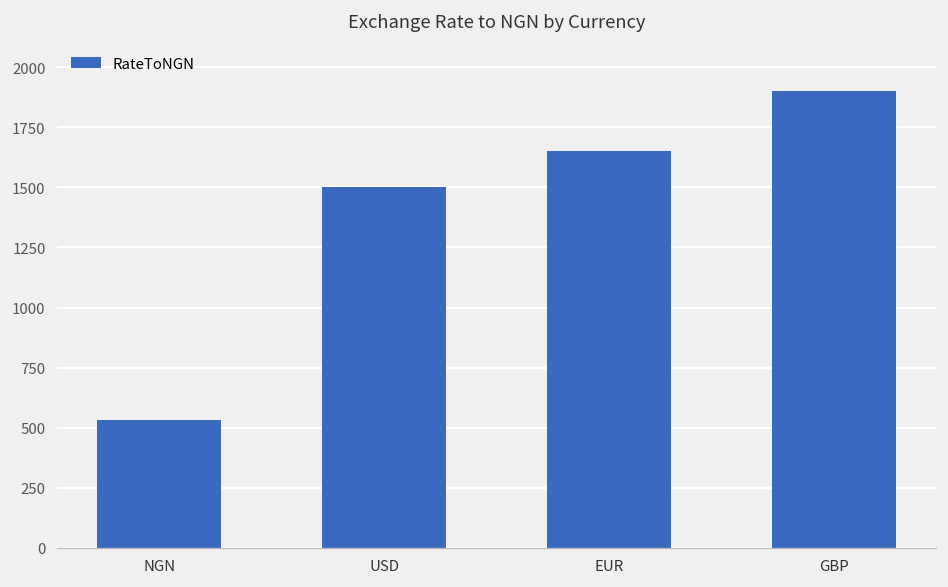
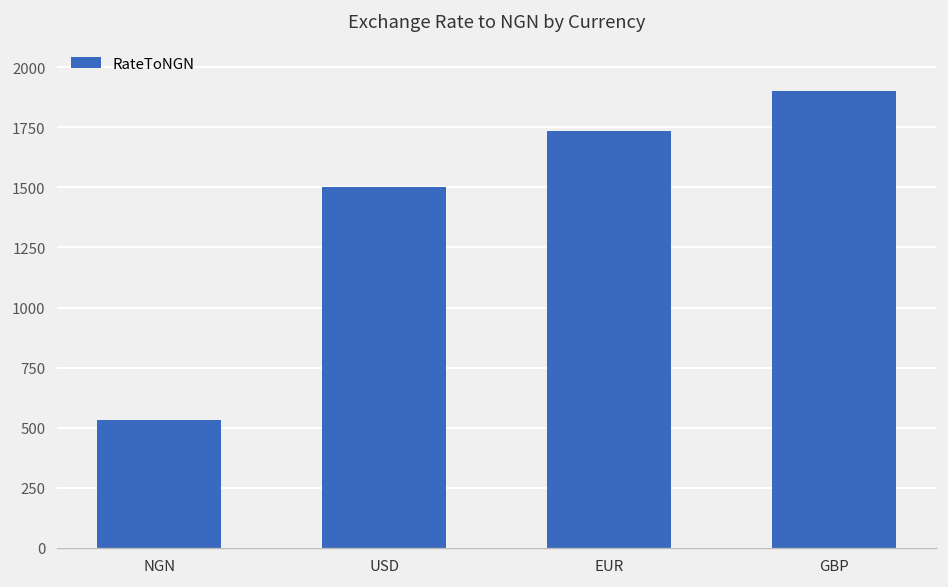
EUR: 1650 -> 1730
